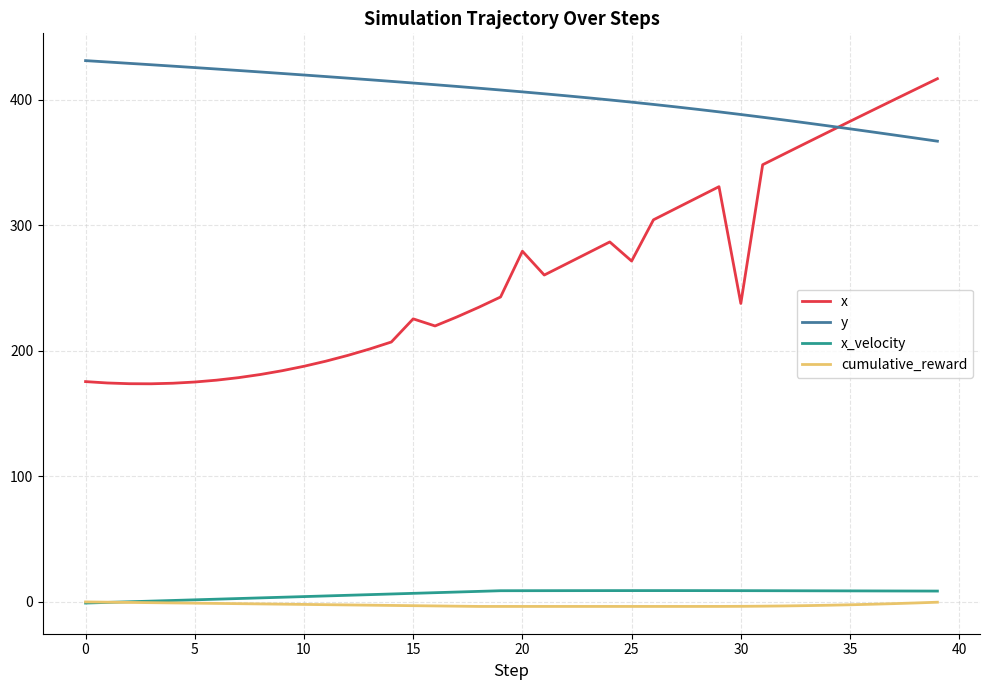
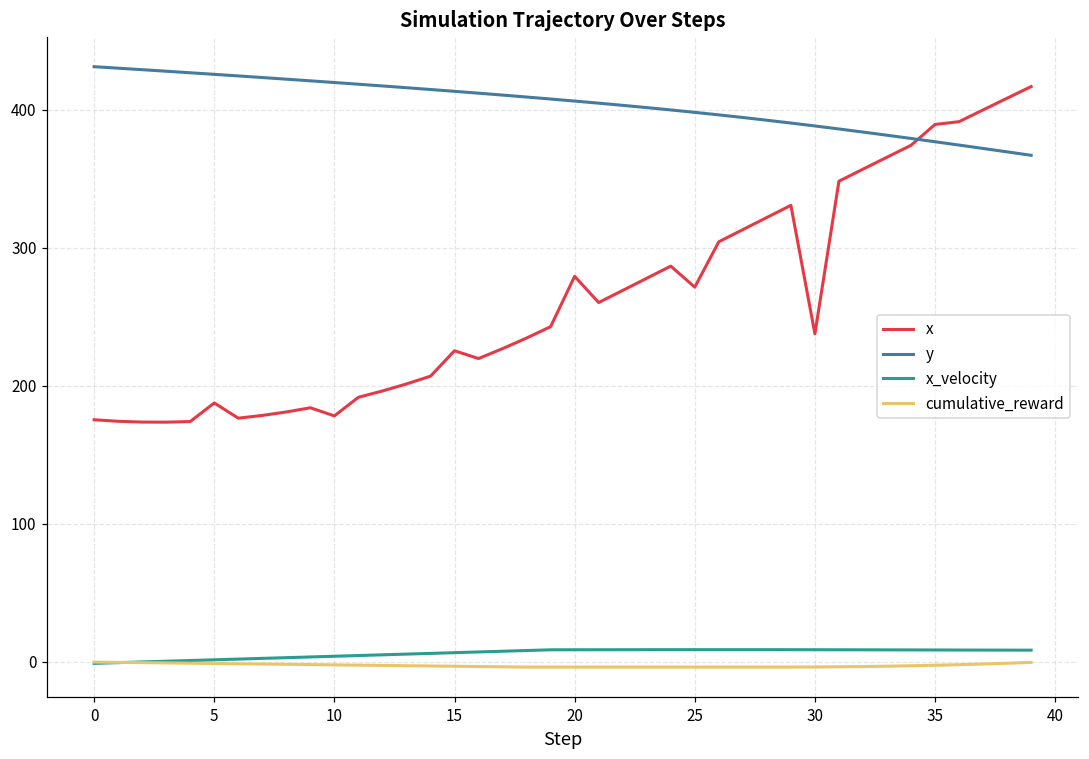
x, 5: 175 -> 188
x, 10: 188 -> 178
x, 35: 383 -> 389
